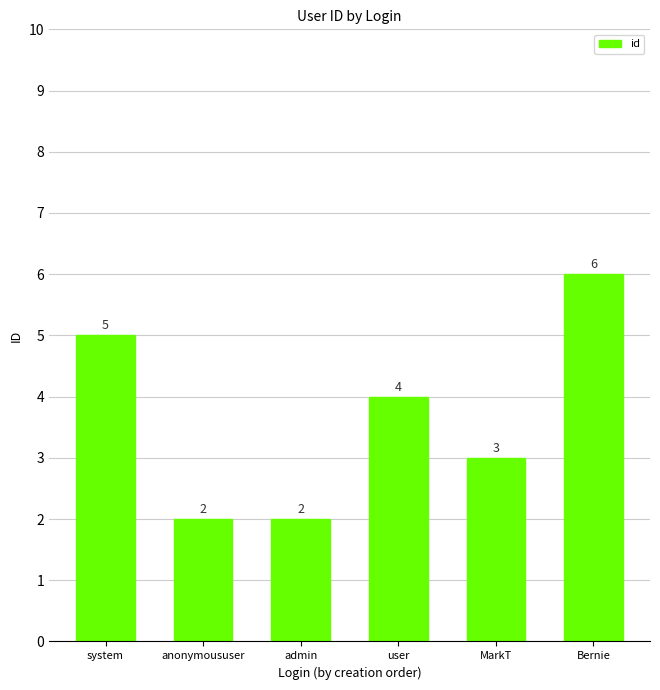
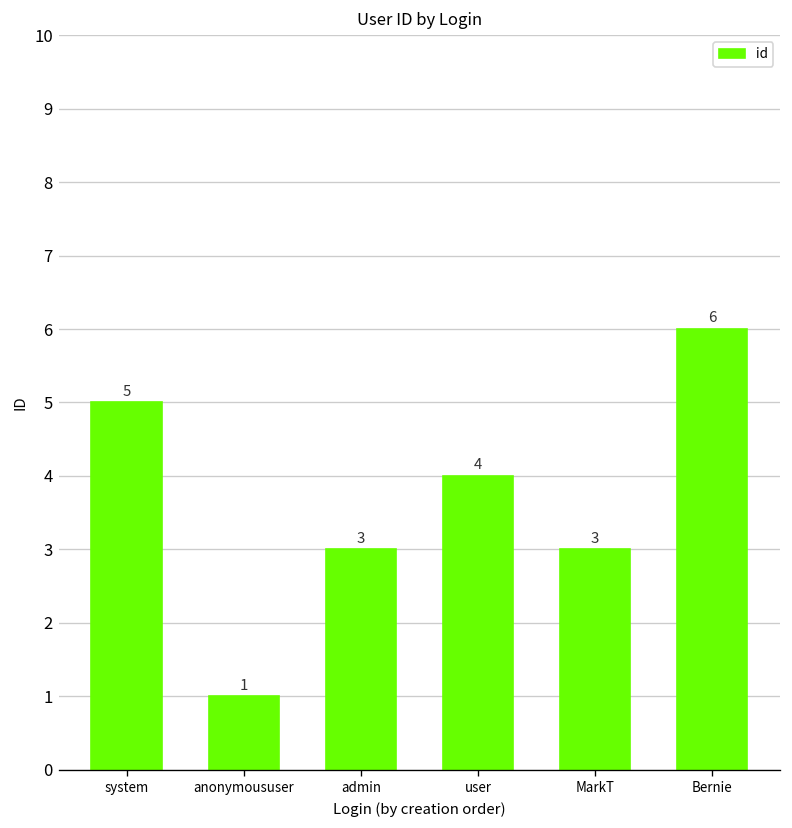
anonymoususer: 2 -> 1
admin: 2 -> 3
